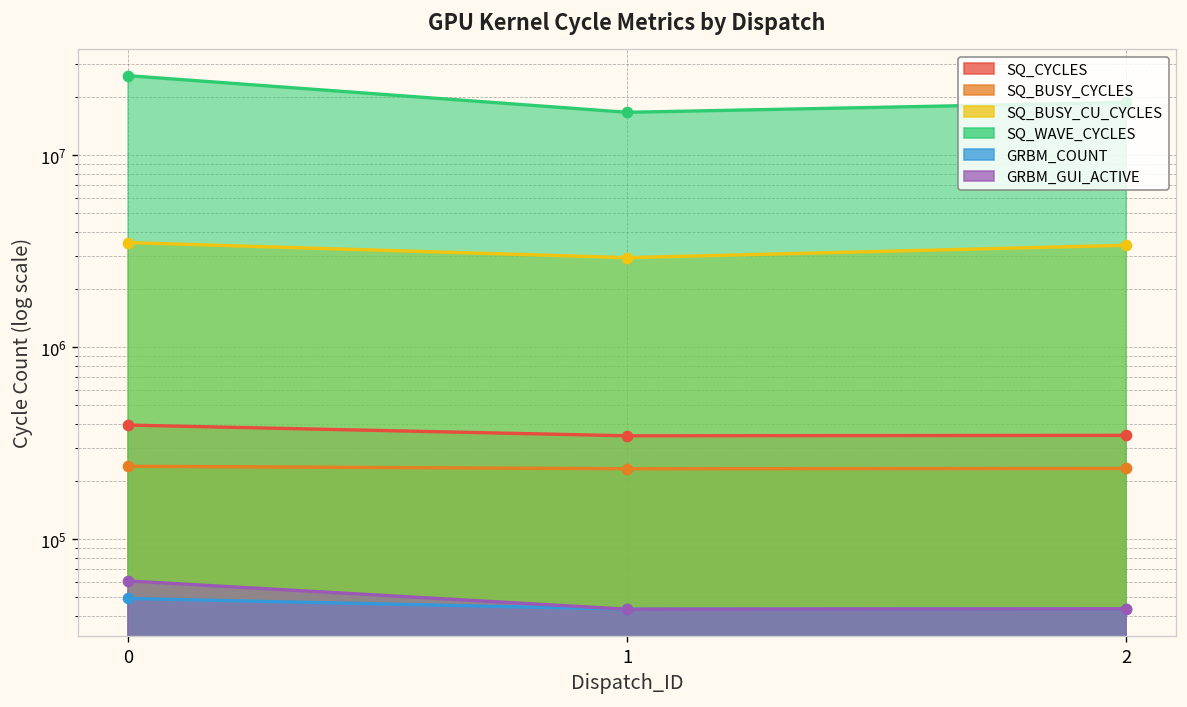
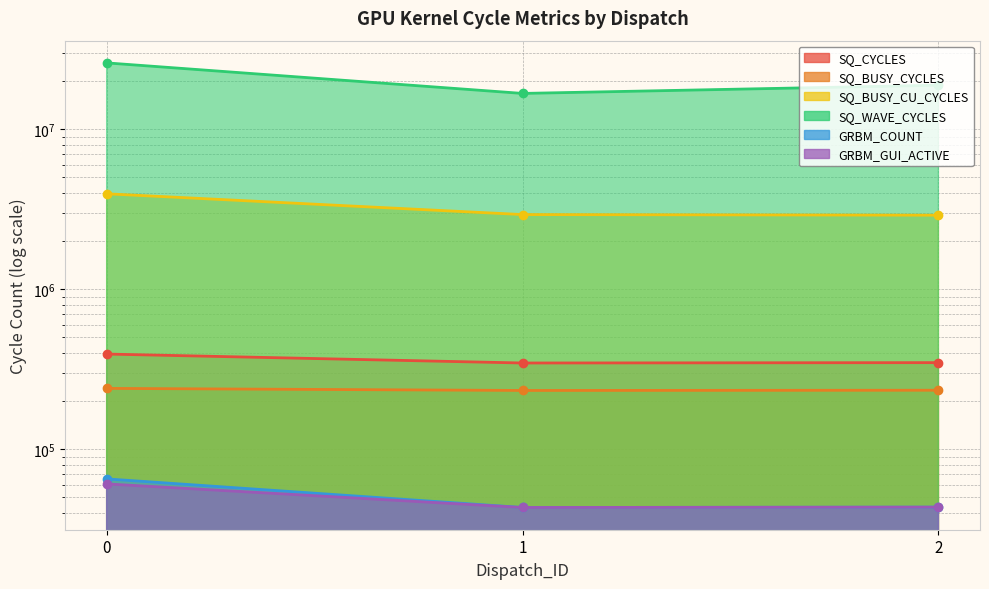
SQ_BUSY_CU_CYCLES, 0: 3500000 -> 3900000
GRBM_COUNT, 0: 49000 -> 65000
SQ_BUSY_CU_CYCLES, 2: 3400000 -> 2900000
